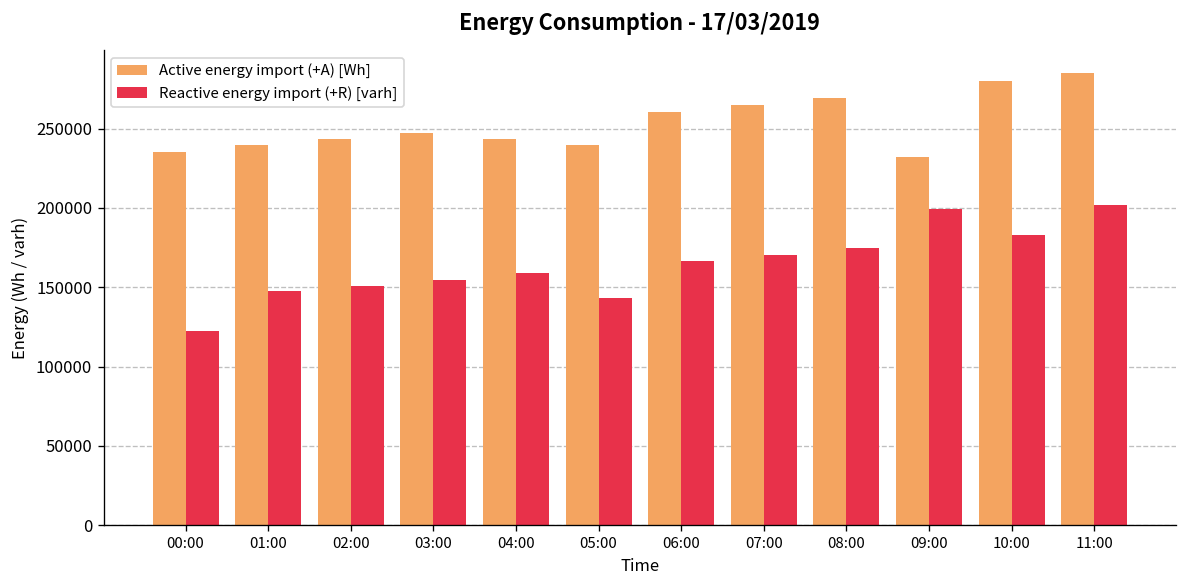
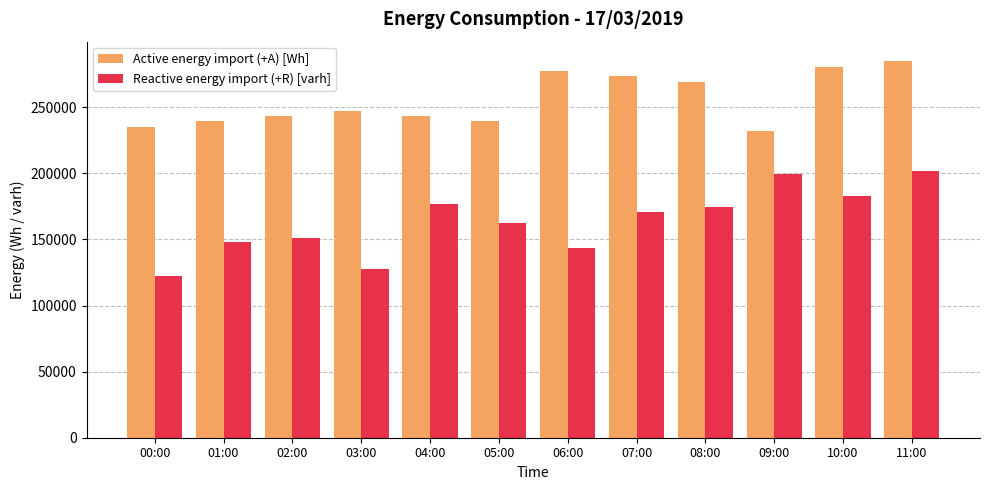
Reactive energy import (+R) [varh], 03:00: 155000 -> 127000
Reactive energy import (+R) [varh], 04:00: 159000 -> 177000
Reactive energy import (+R) [varh], 05:00: 143000 -> 162000
Active energy import (+A) [Wh], 06:00: 261000 -> 278000
Reactive energy import (+R) [varh], 06:00: 166000 -> 144000
Active energy import (+A) [Wh], 07:00: 265000 -> 274000
